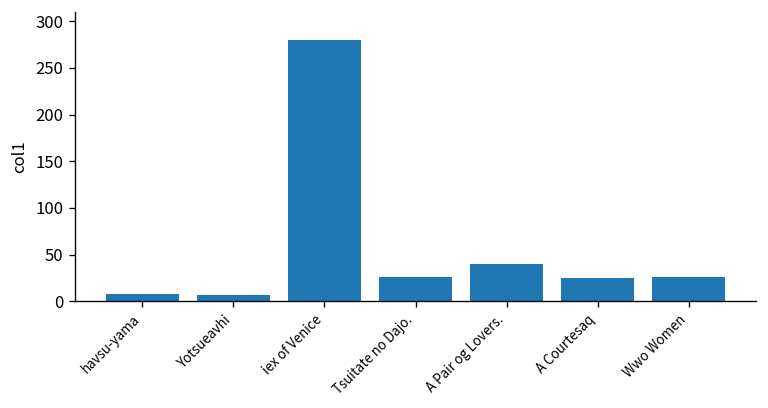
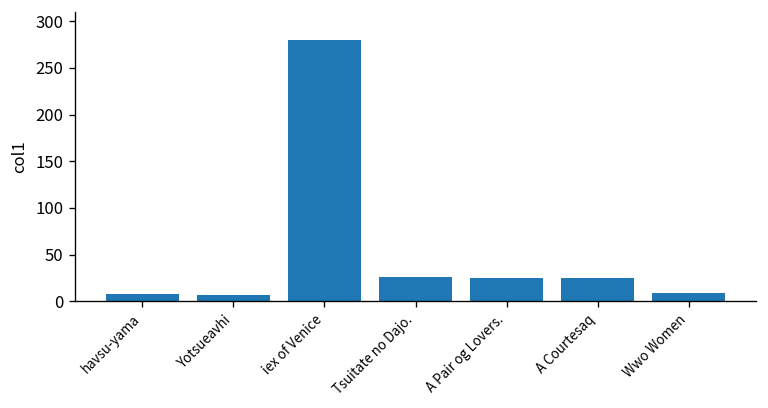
A Pair og Lovers.: 40 -> 30
Wwo Women: 30 -> 10
